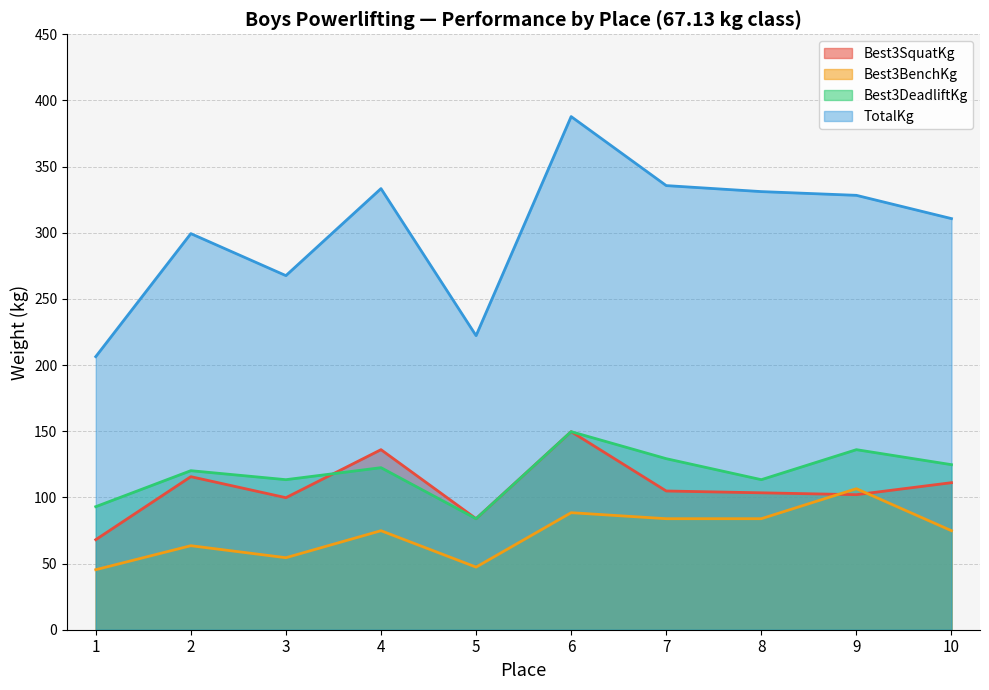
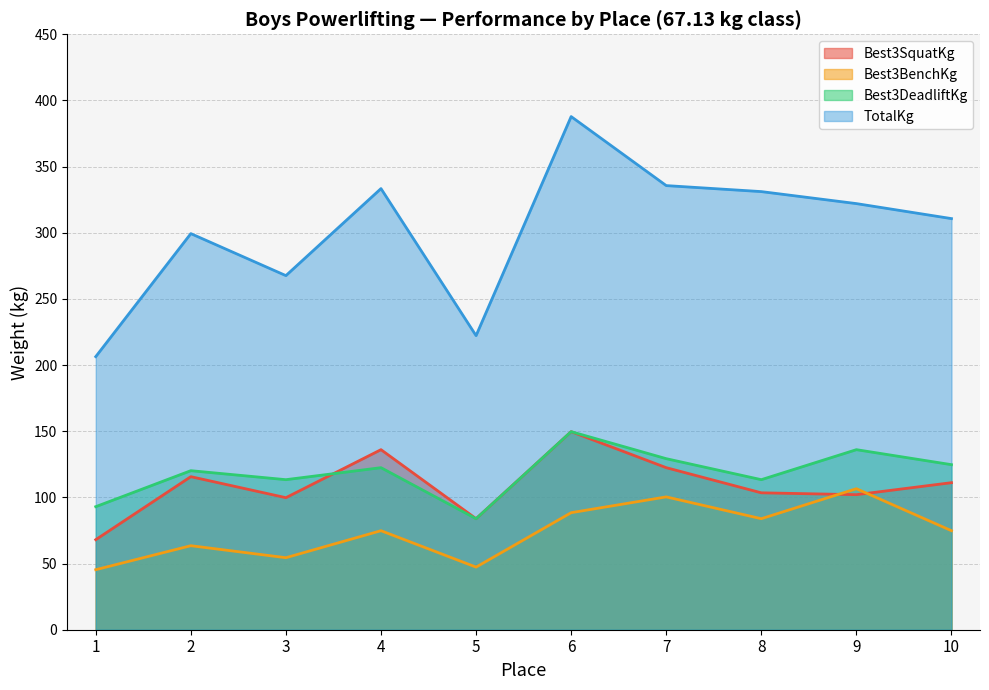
Best3SquatKg, 7: 105 -> 122
Best3BenchKg, 7: 84 -> 100
TotalKg, 9: 328 -> 322
